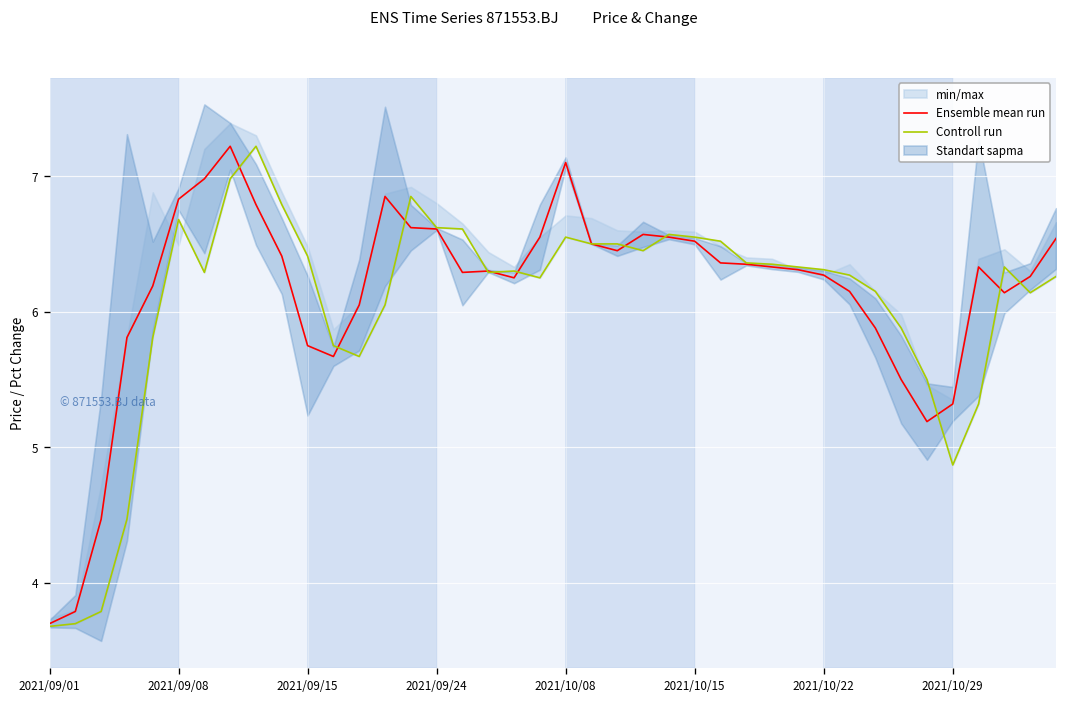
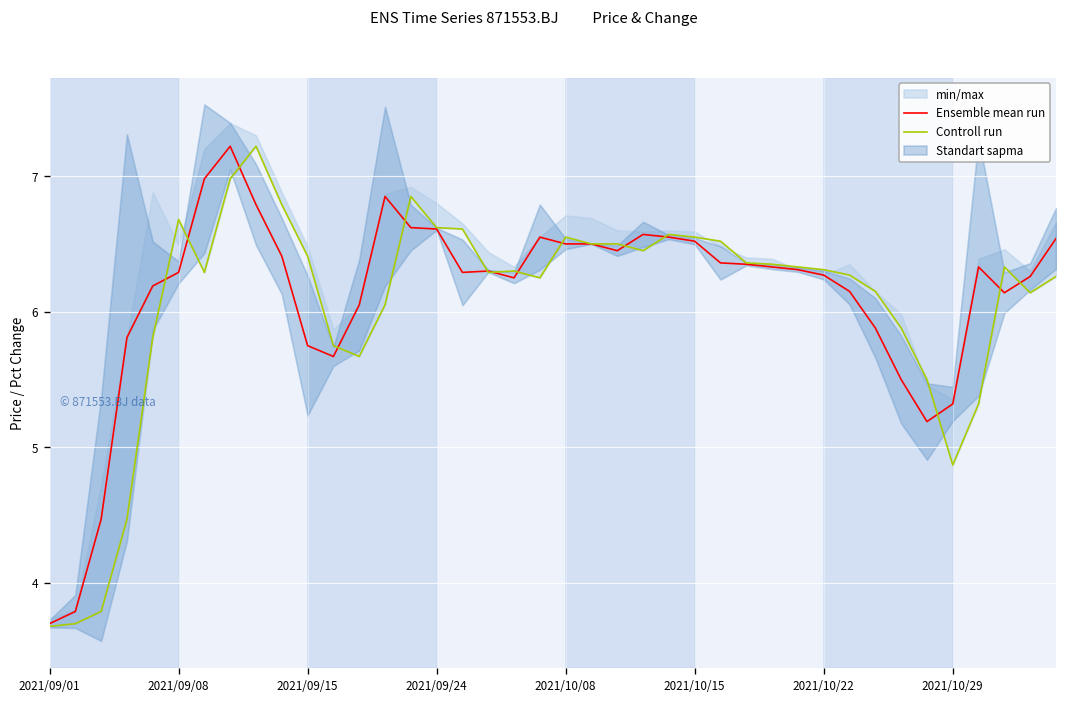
Ensemble mean run, 2021/09/08: 6.83 -> 6.29
Ensemble mean run, 2021/10/08: 7.1 -> 6.5
